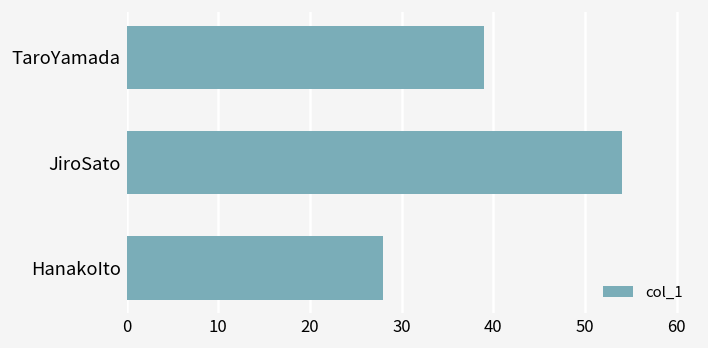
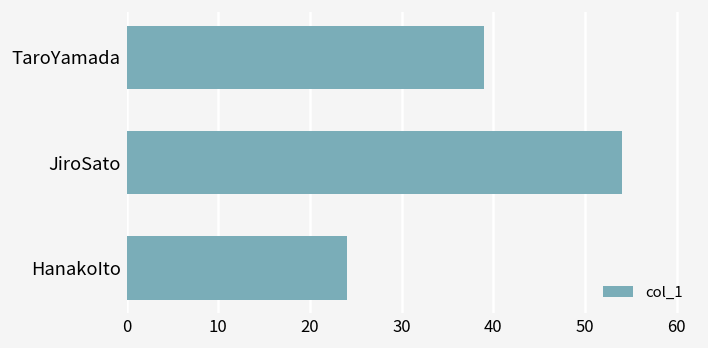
HanakoIto: 28 -> 24
